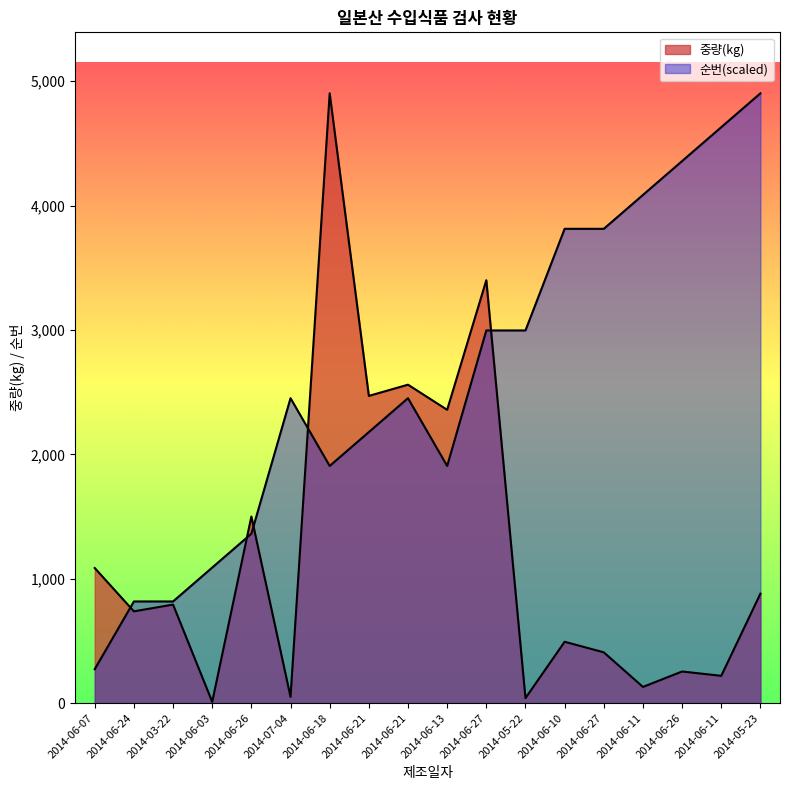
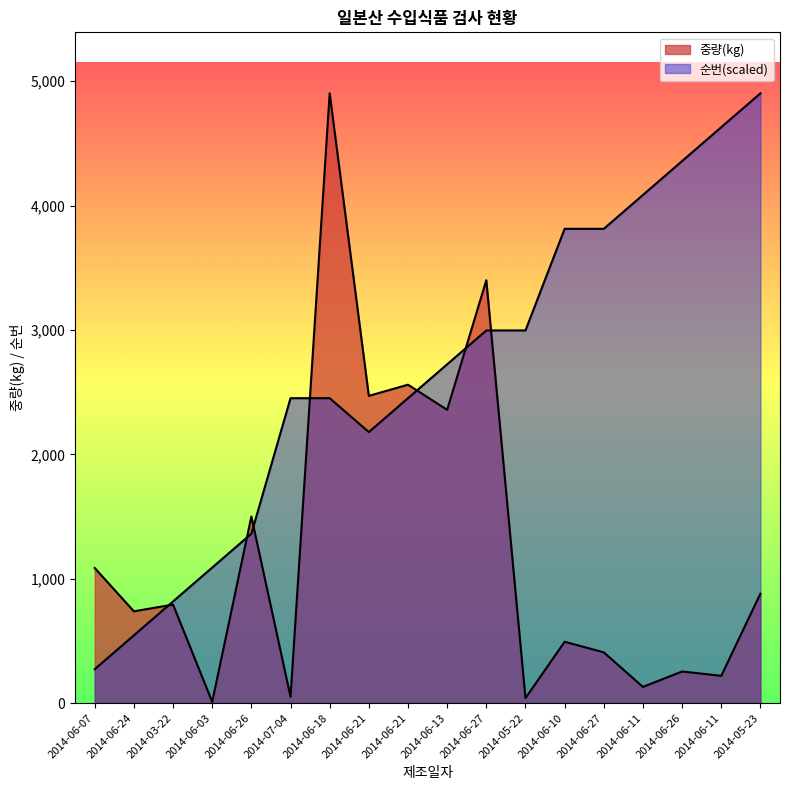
순번(scaled), 2014-06-24: 820 -> 540
순번(scaled), 2014-06-18: 1,910 -> 2,450
순번(scaled), 2014-06-13: 1,910 -> 2,720
